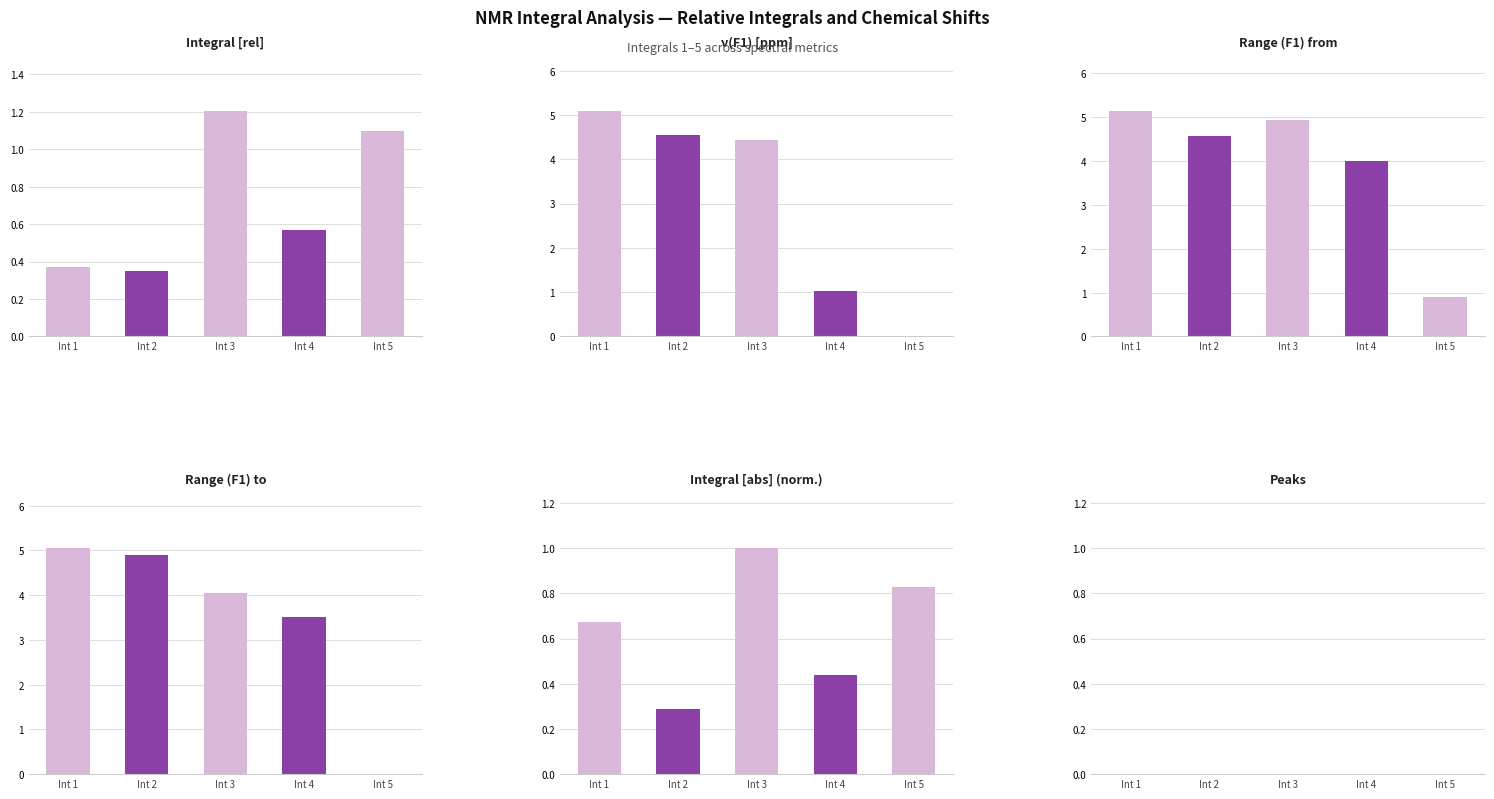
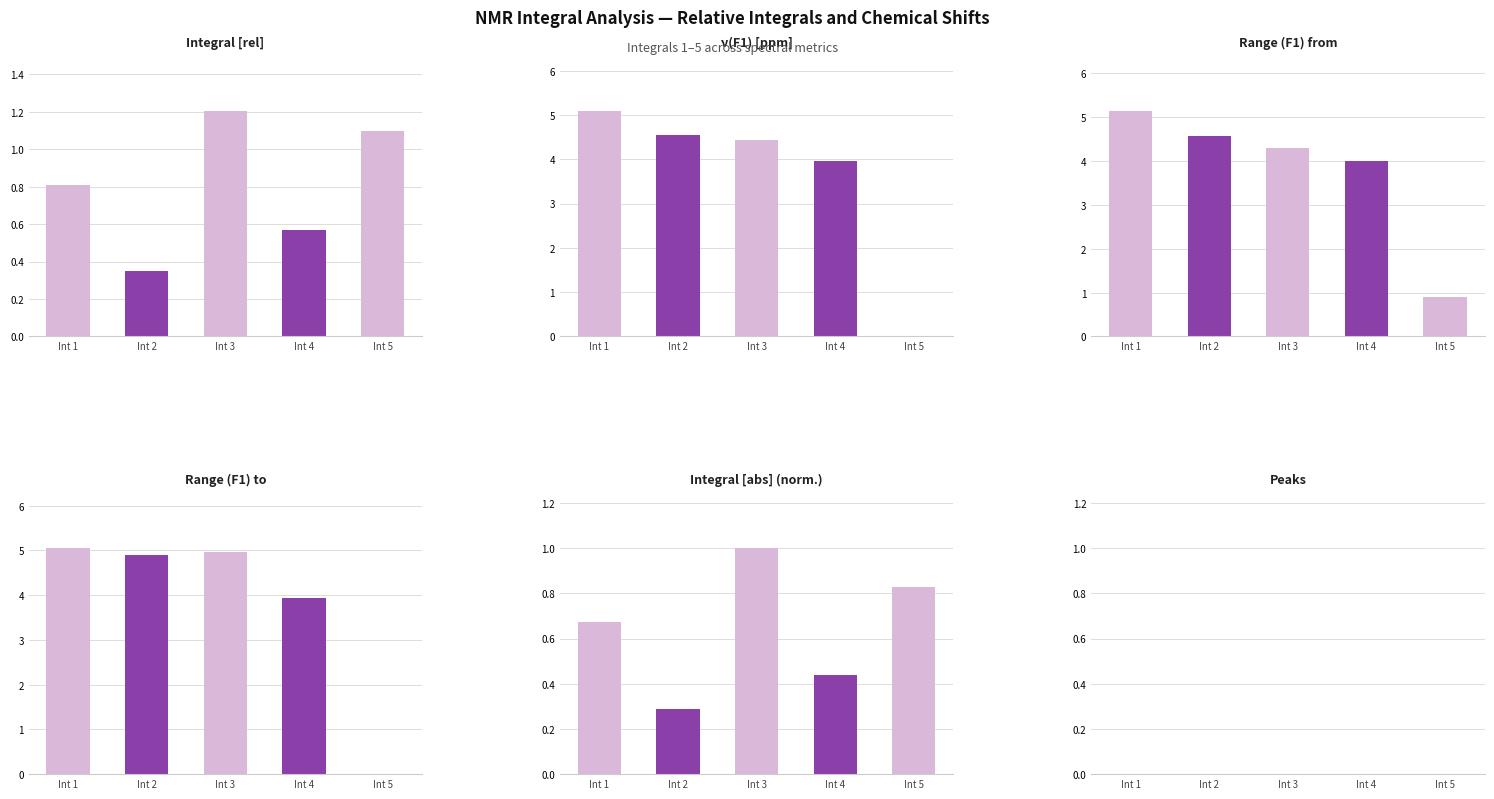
Integral [rel], Int 1: 0.37 -> 0.81
ν(F1) [ppm], Int 4: 1.0 -> 4.0
Range (F1) from, Int 3: 4.9 -> 4.3
Range (F1) to, Int 3: 4.0 -> 5.0
Range (F1) to, Int 4: 3.5 -> 3.9
